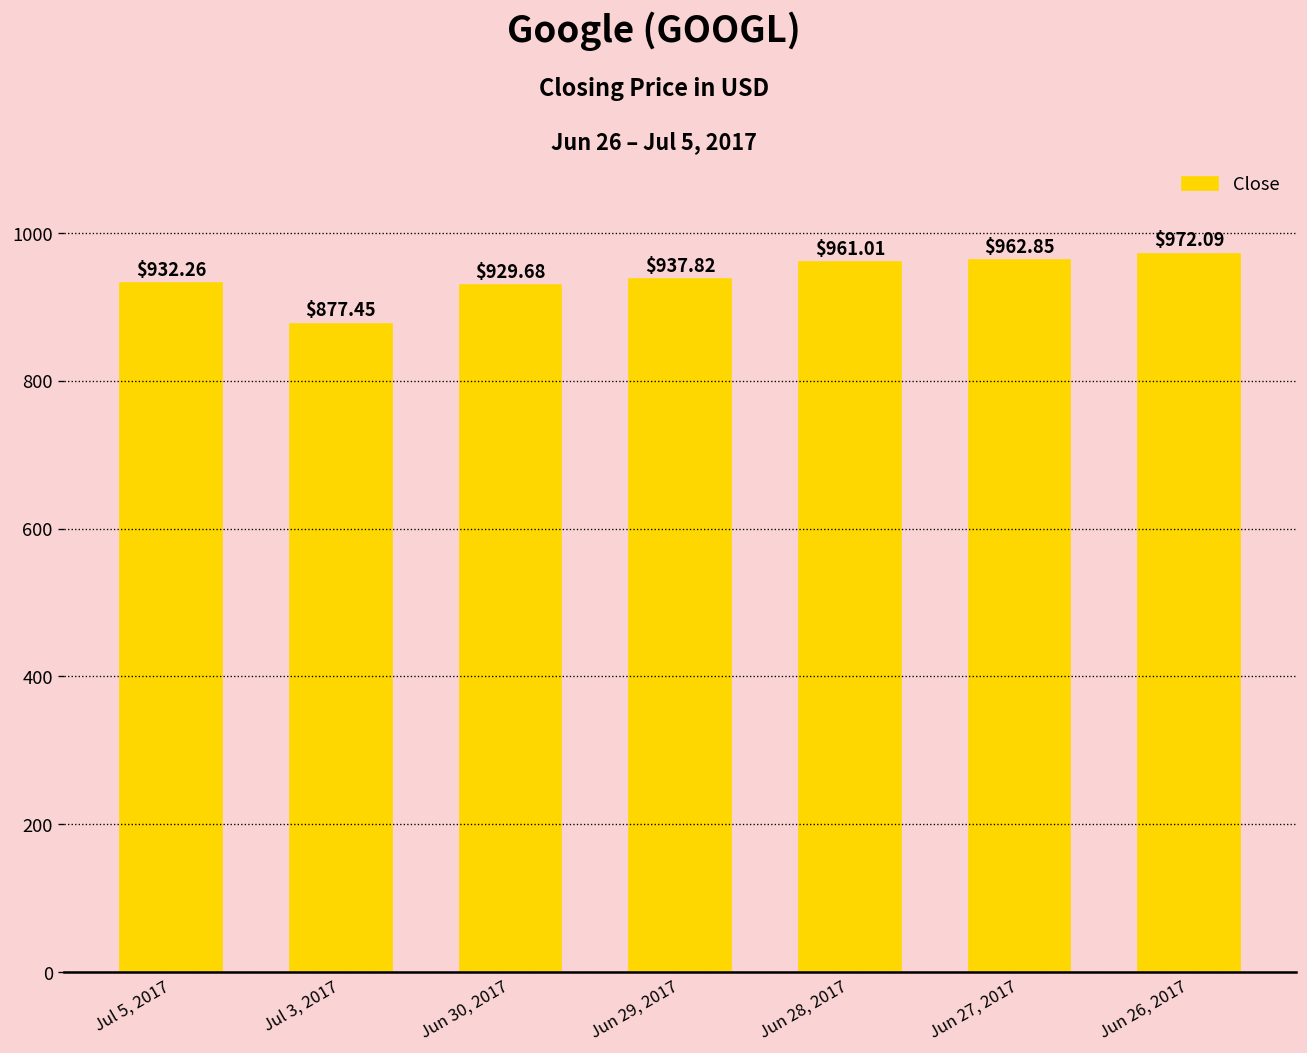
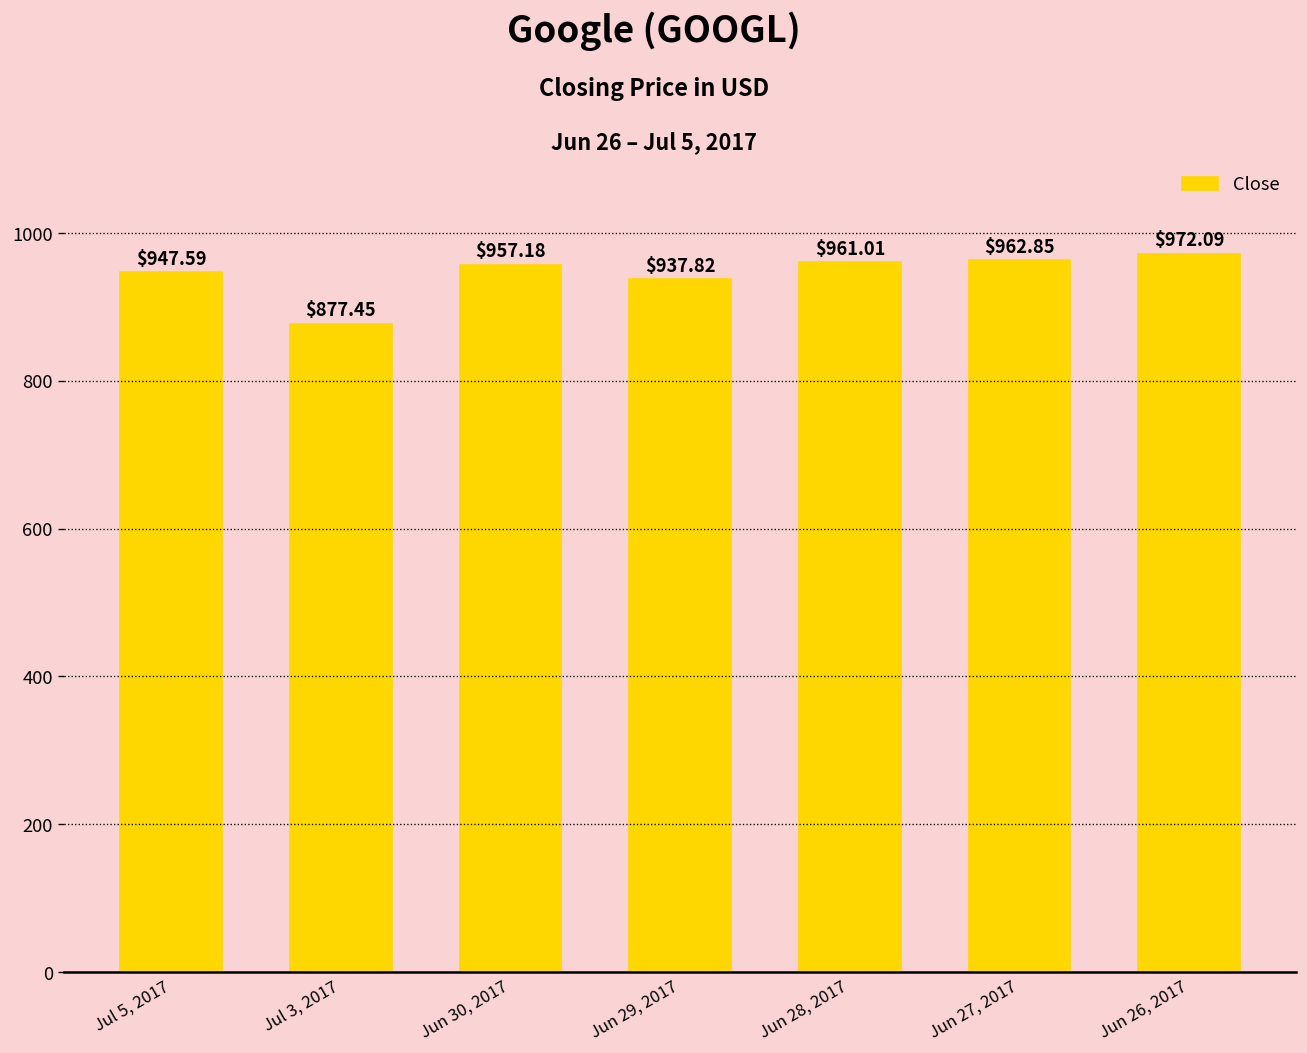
Jul 5, 2017: $932.26 -> $947.59
Jun 30, 2017: $929.68 -> $957.18
